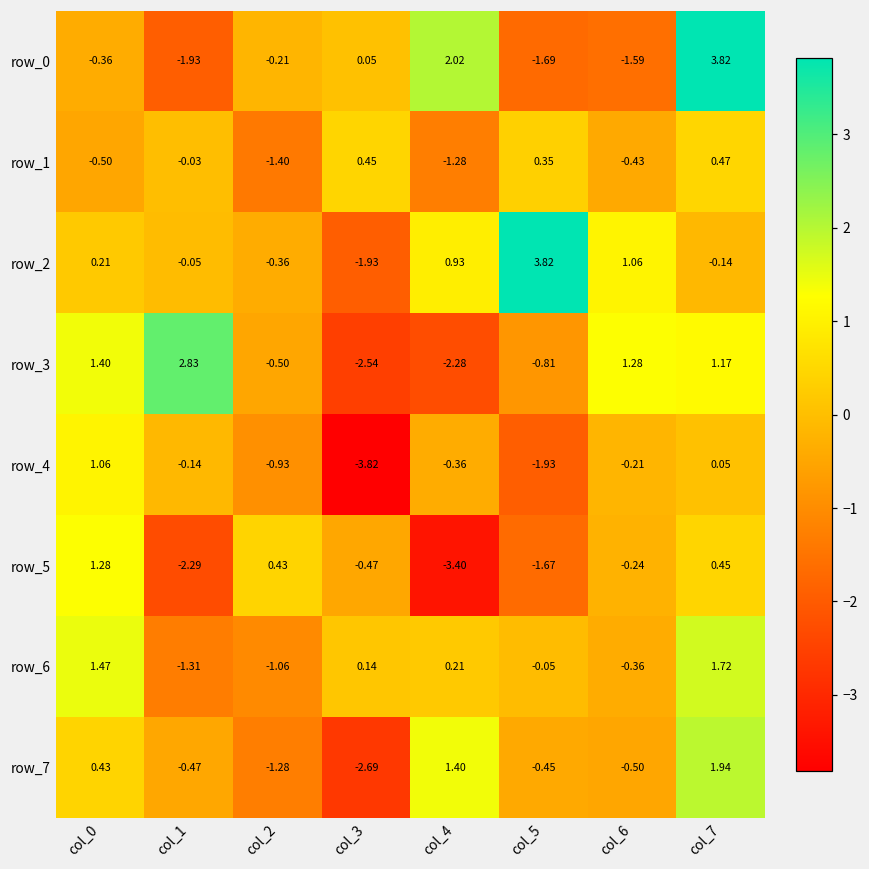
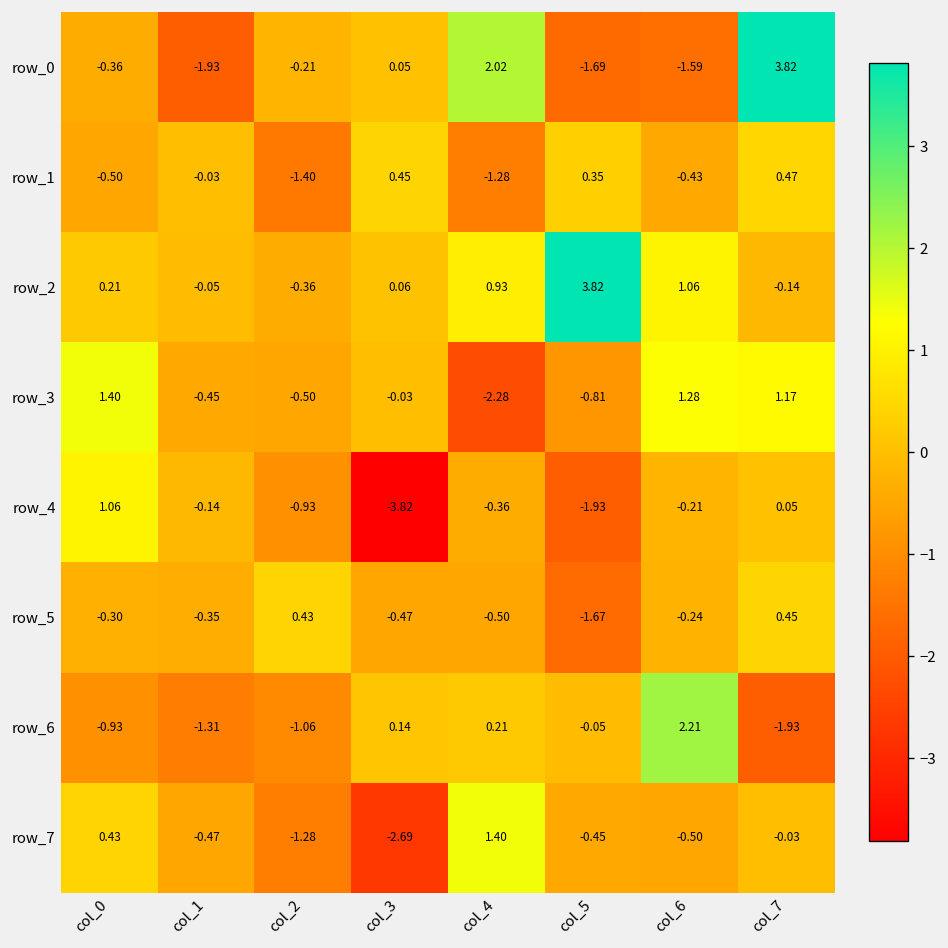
row_2, col_3: -1.93 -> 0.06
row_3, col_1: 2.83 -> -0.45
row_3, col_3: -2.54 -> -0.03
row_5, col_0: 1.28 -> -0.30
row_5, col_1: -2.29 -> -0.35
row_5, col_4: -3.40 -> -0.50
row_6, col_0: 1.47 -> -0.93
row_6, col_6: -0.36 -> 2.21
row_6, col_7: 1.72 -> -1.93
row_7, col_7: 1.94 -> -0.03
